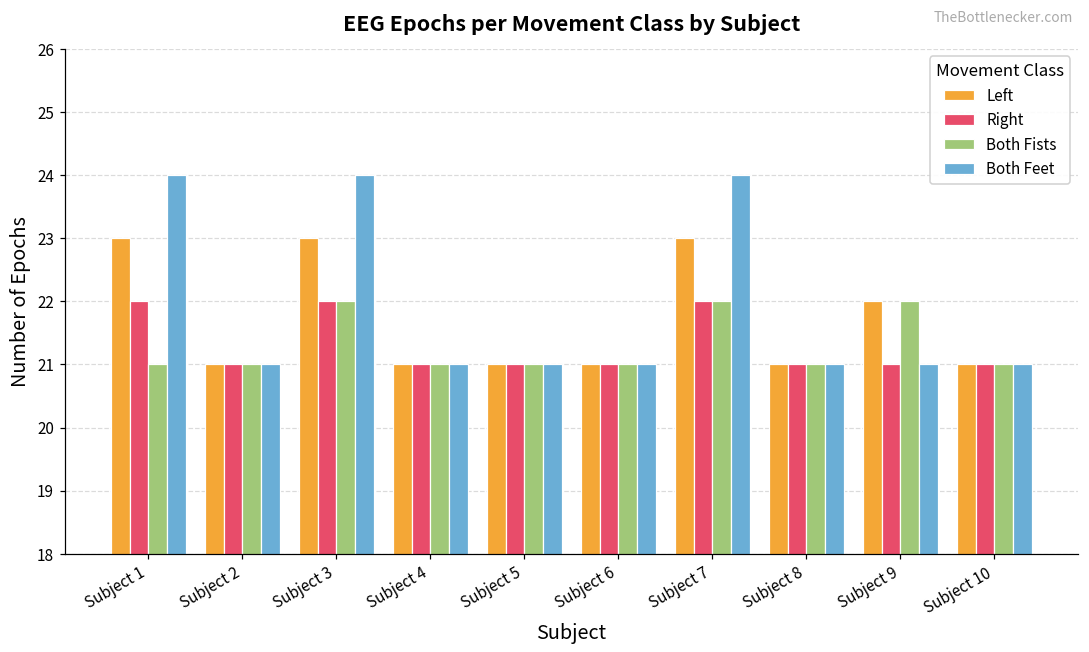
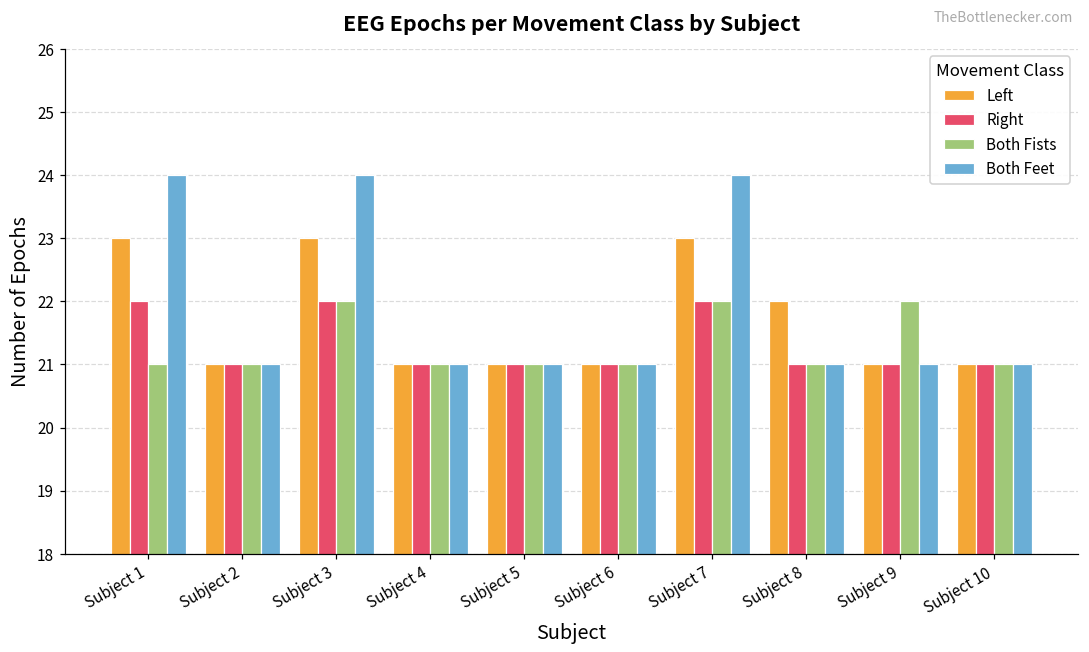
Left, Subject 8: 21 -> 22
Left, Subject 9: 22 -> 21
